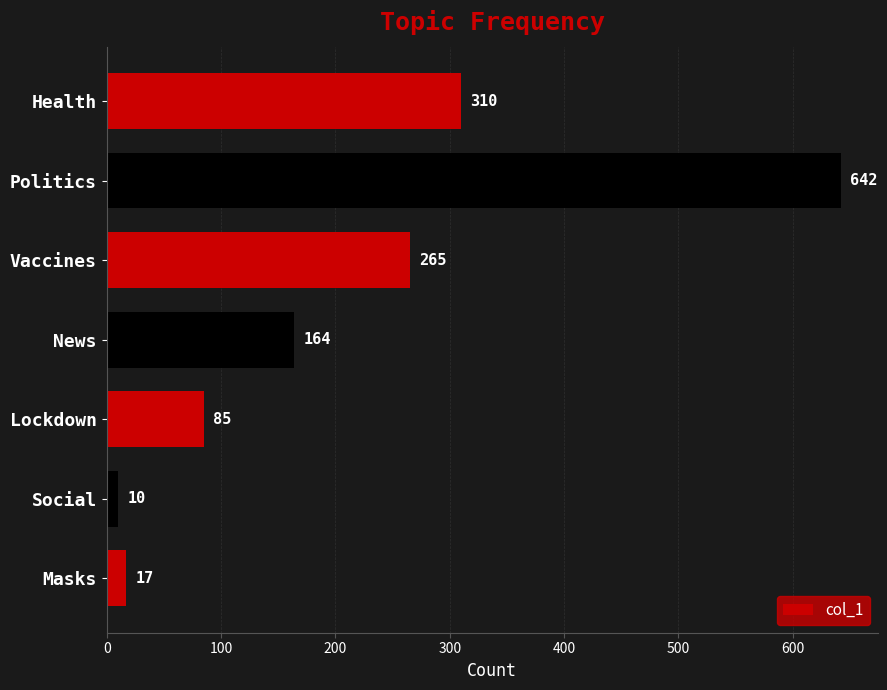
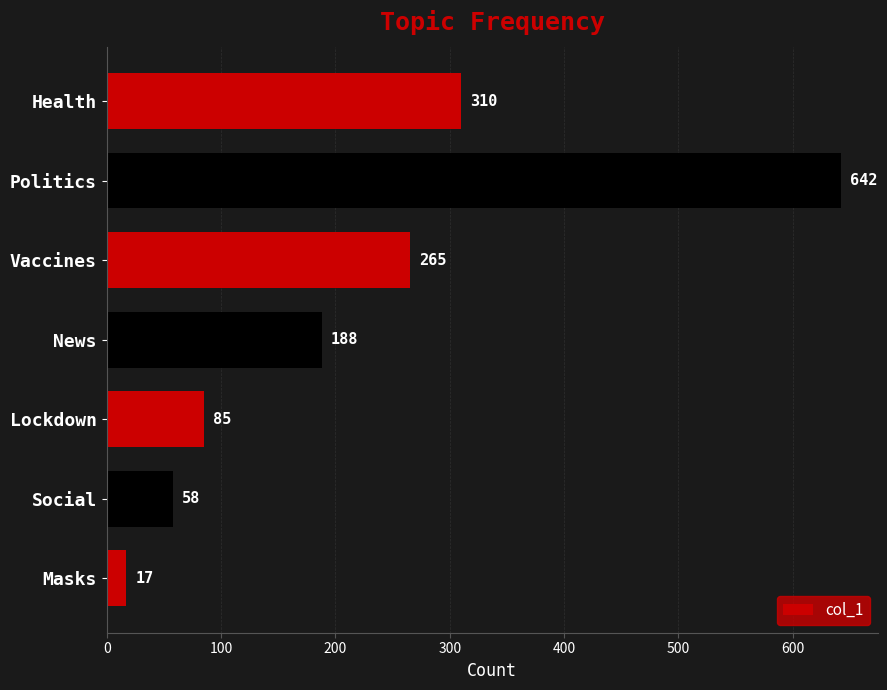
News: 164 -> 188
Social: 10 -> 58
